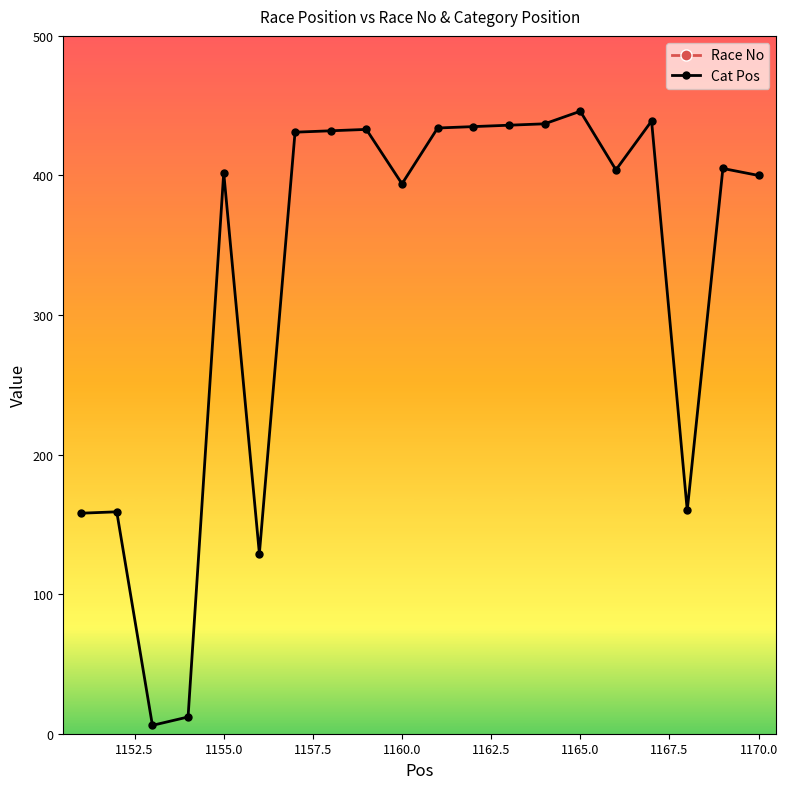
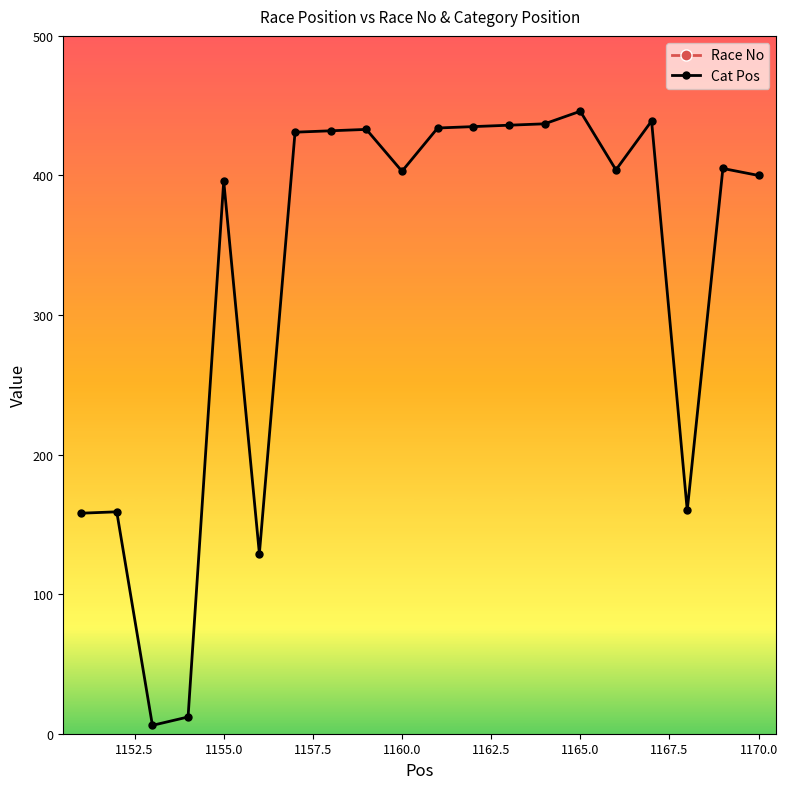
Cat Pos, 1155.0: 402 -> 396
Cat Pos, 1160.0: 394 -> 403
